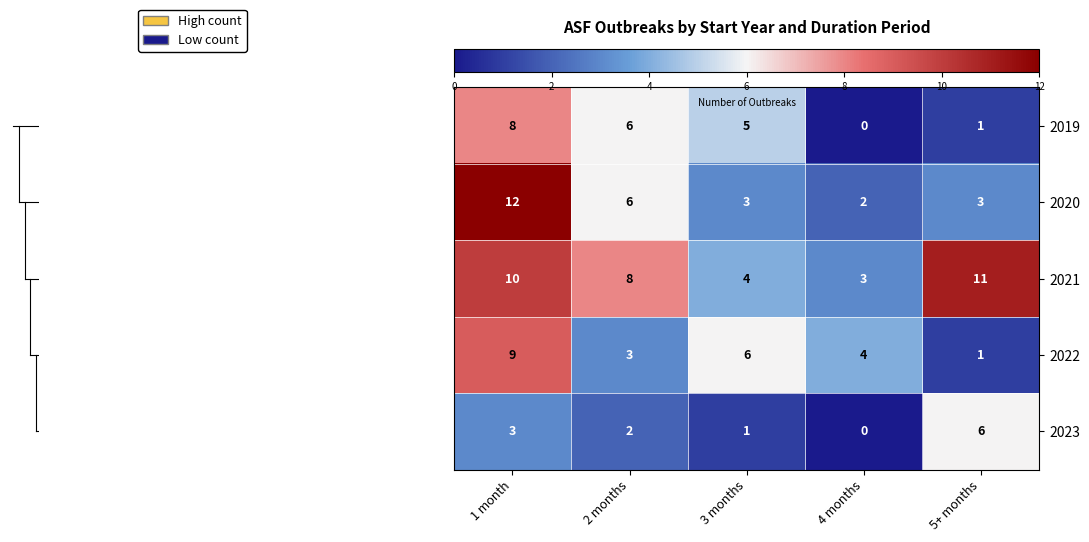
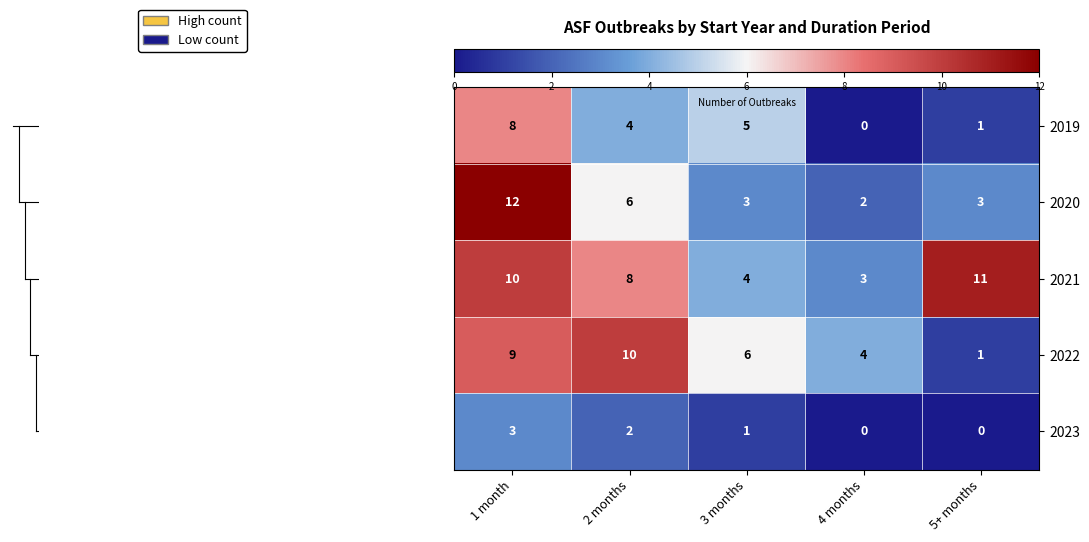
ASF Outbreaks by Start Year and Duration Period, 2019, 2 months: 6 -> 4
ASF Outbreaks by Start Year and Duration Period, 2022, 2 months: 3 -> 10
ASF Outbreaks by Start Year and Duration Period, 2023, 5+ months: 6 -> 0
